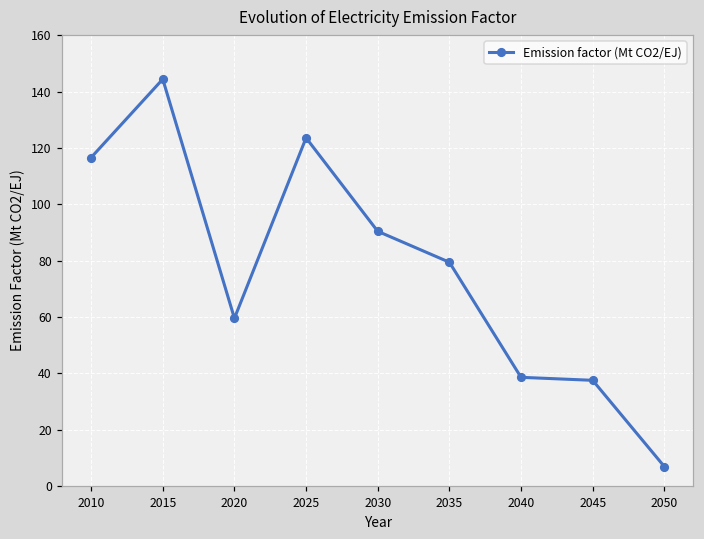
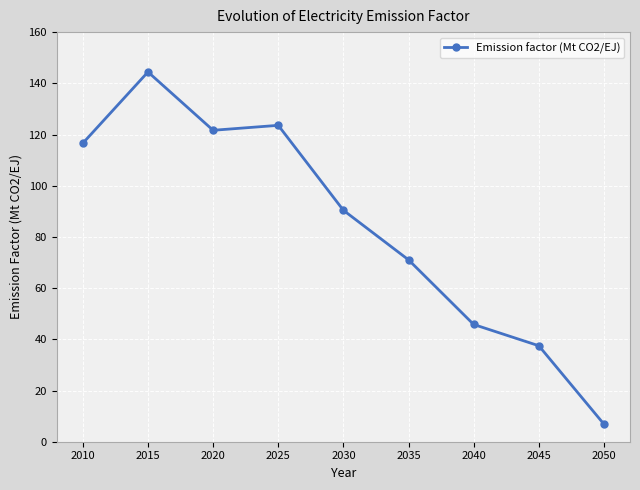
2020: 60 -> 122
2035: 79 -> 71
2040: 39 -> 46
